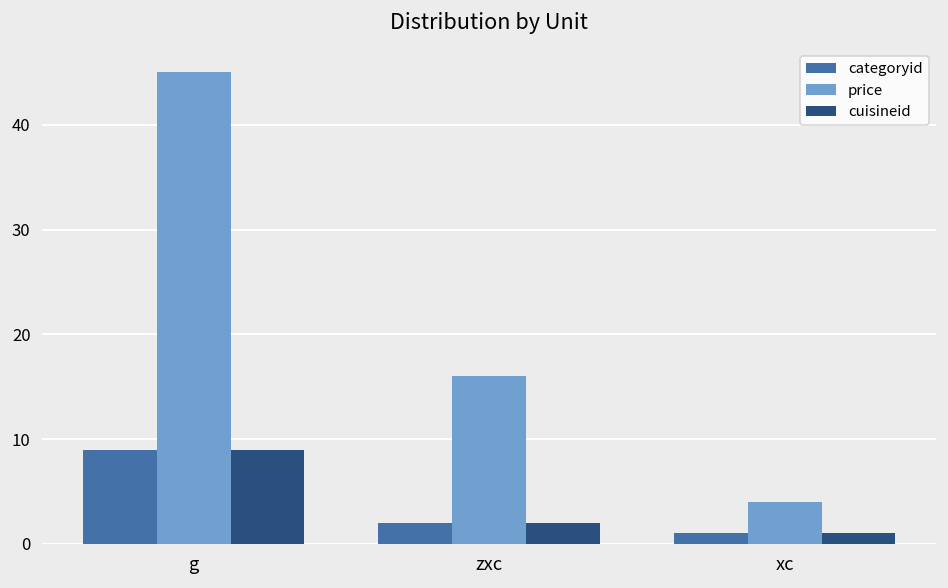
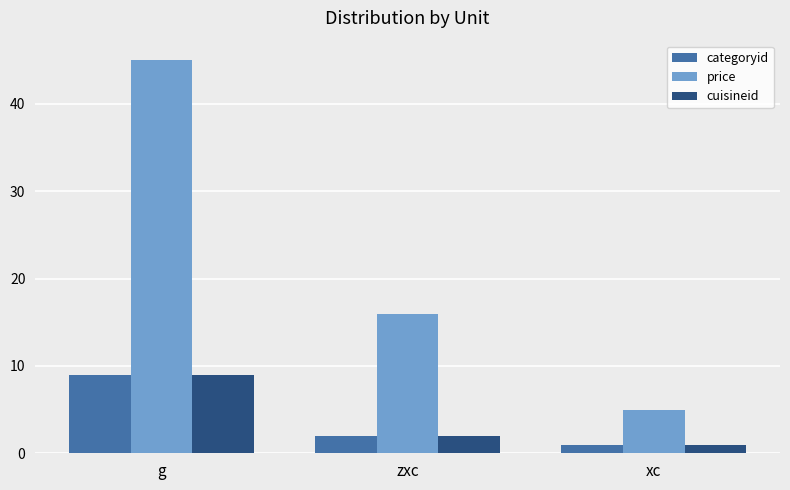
price, xc: 4 -> 5
